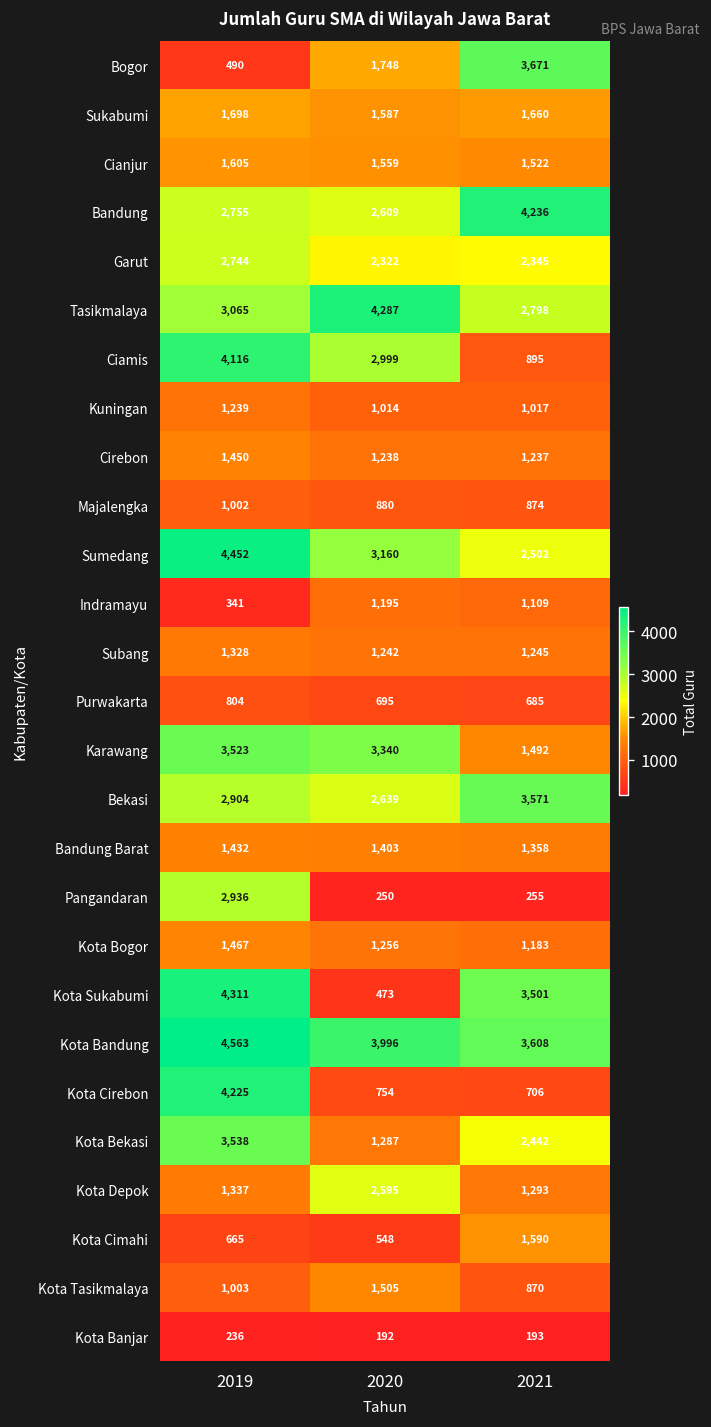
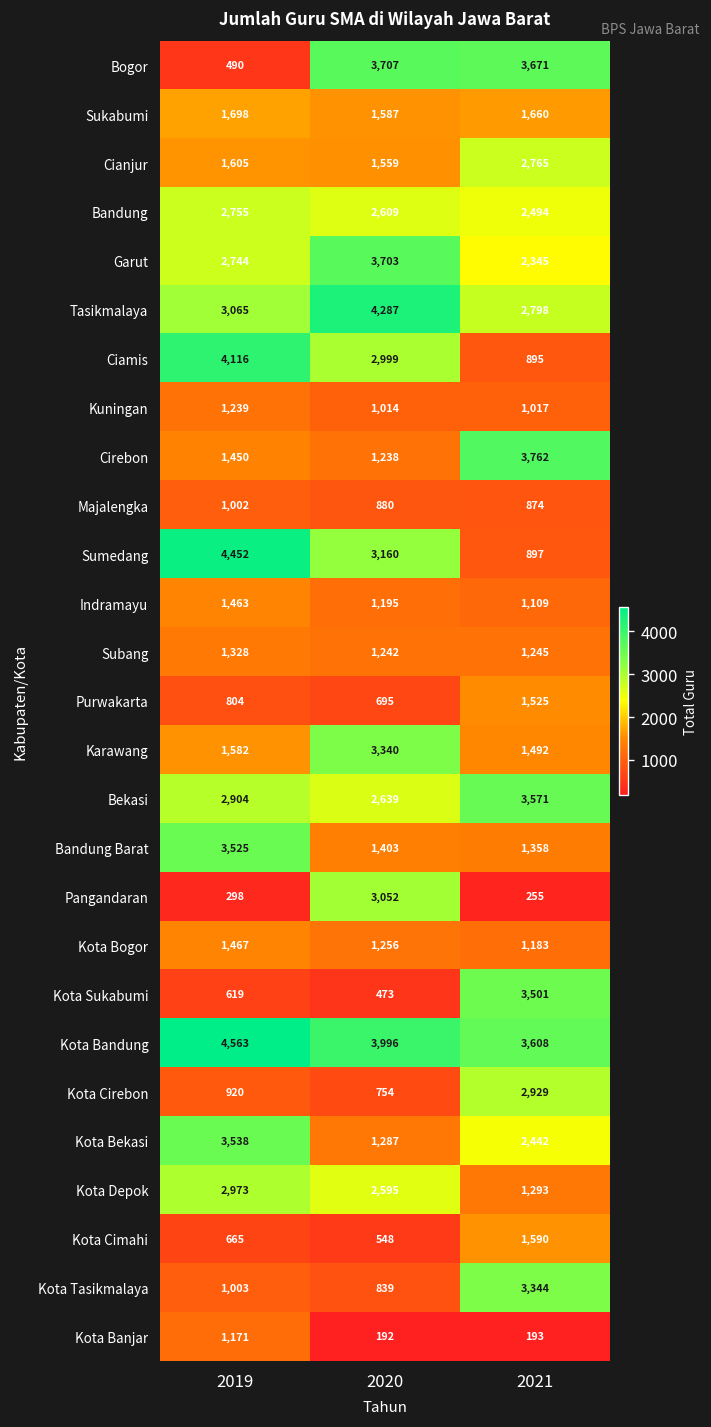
Bogor, 2020: 1,748 -> 3,707
Cianjur, 2021: 1,522 -> 2,765
Bandung, 2021: 4,236 -> 2,494
Garut, 2020: 2,322 -> 3,703
Cirebon, 2021: 1,237 -> 3,762
Sumedang, 2021: 2,502 -> 897
Indramayu, 2019: 341 -> 1,463
Purwakarta, 2021: 685 -> 1,525
Karawang, 2019: 3,523 -> 1,582
Bandung Barat, 2019: 1,432 -> 3,525
Pangandaran, 2019: 2,936 -> 298
Pangandaran, 2020: 250 -> 3,052
Kota Sukabumi, 2019: 4,311 -> 619
Kota Cirebon, 2019: 4,225 -> 920
Kota Cirebon, 2021: 706 -> 2,929
Kota Depok, 2019: 1,337 -> 2,973
Kota Tasikmalaya, 2020: 1,505 -> 839
Kota Tasikmalaya, 2021: 870 -> 3,344
Kota Banjar, 2019: 236 -> 1,171
